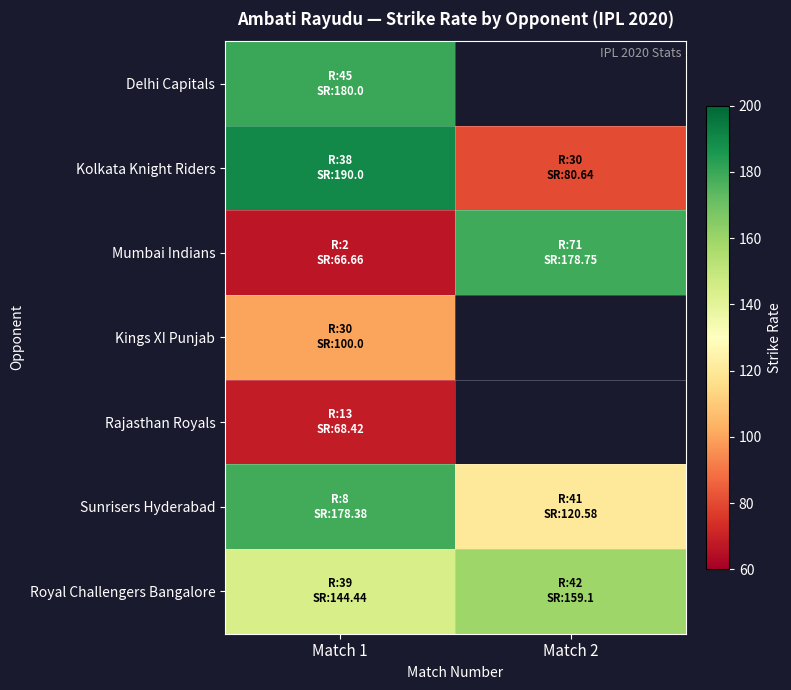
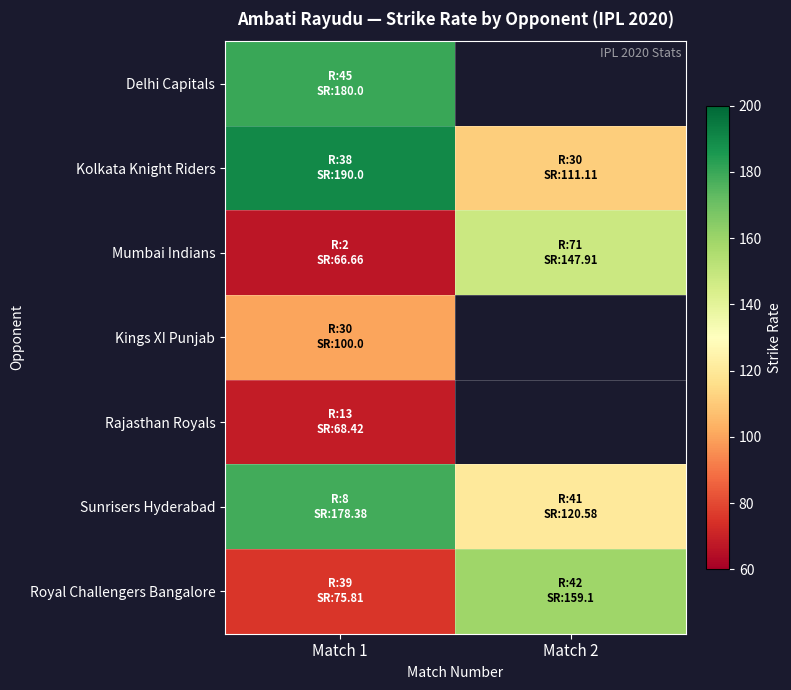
Kolkata Knight Riders, Match 2: 80.64 -> 111.11
Mumbai Indians, Match 2: 178.75 -> 147.91
Royal Challengers Bangalore, Match 1: 144.44 -> 75.81
